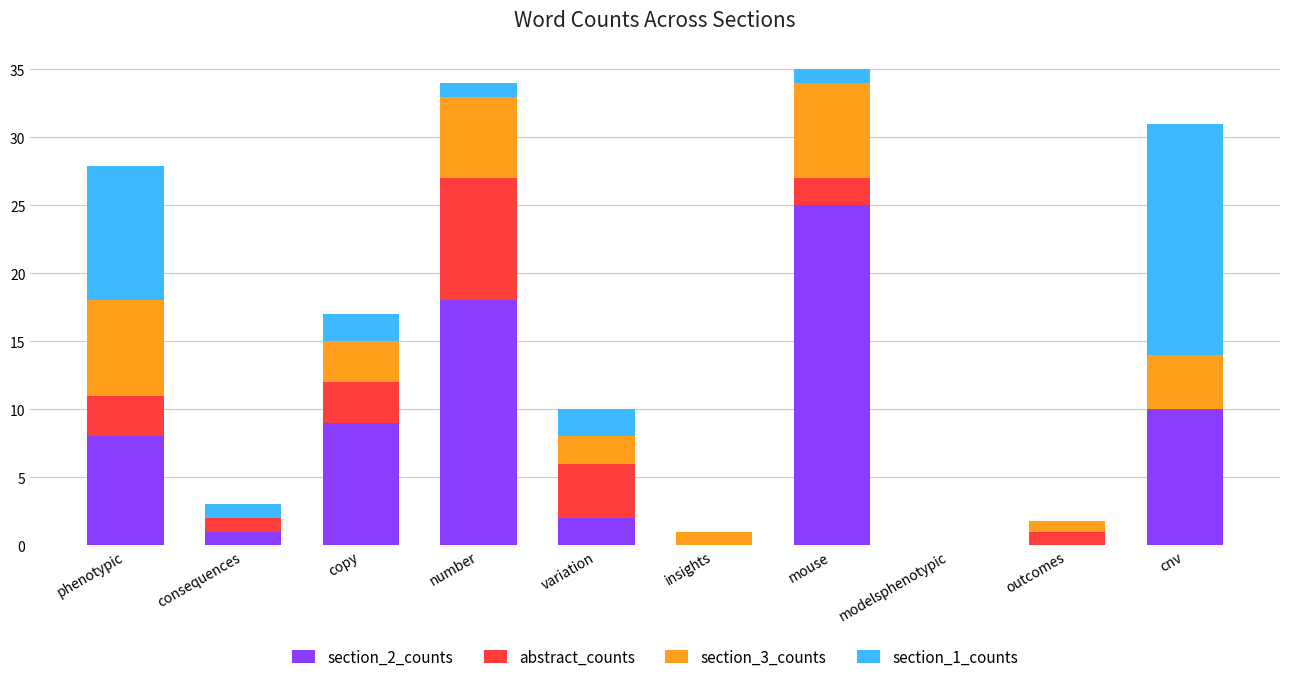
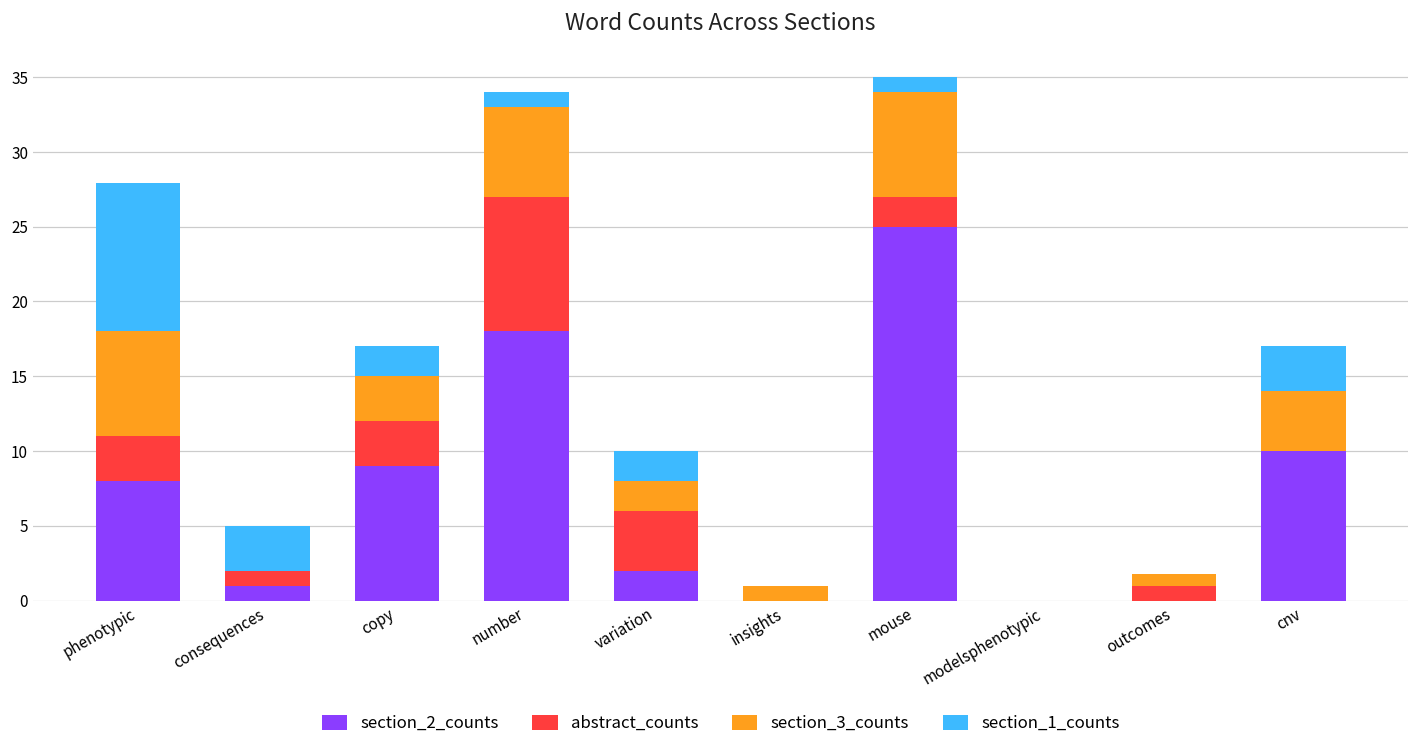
section_1_counts, consequences: 1 -> 3
section_1_counts, cnv: 17 -> 3
